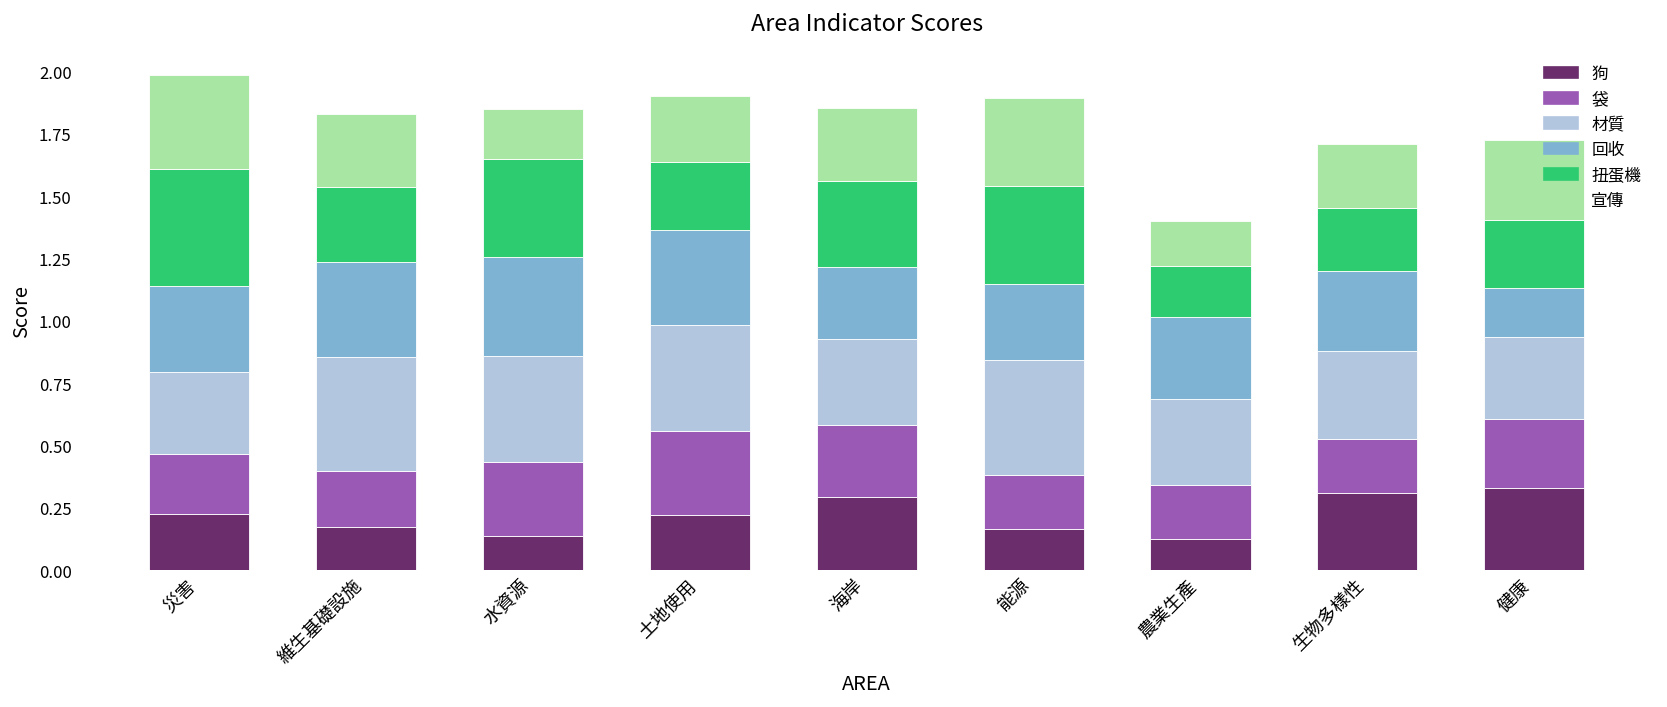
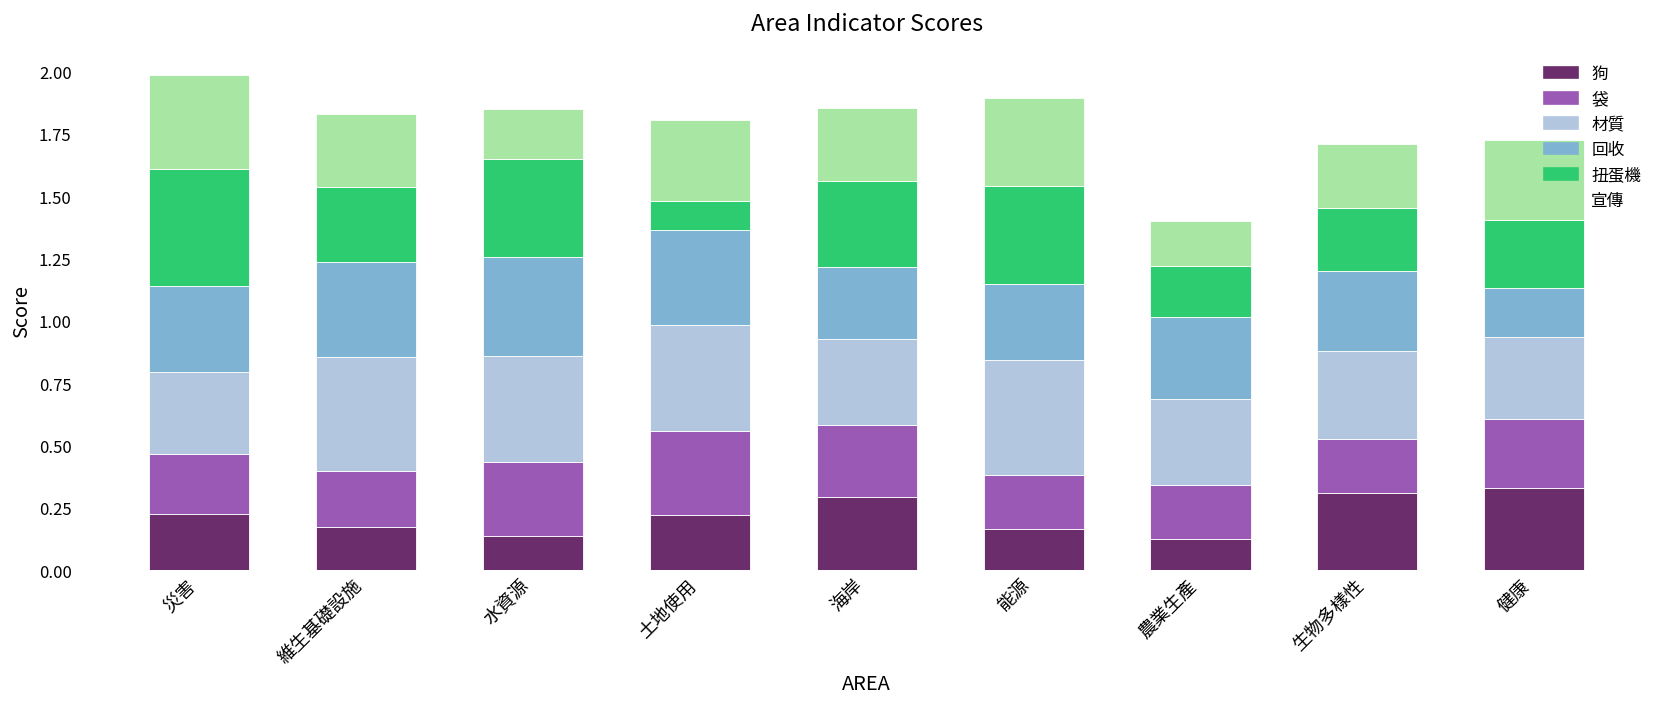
扭蛋機, 土地使用: 0.27 -> 0.12
宣傳, 土地使用: 0.27 -> 0.32
